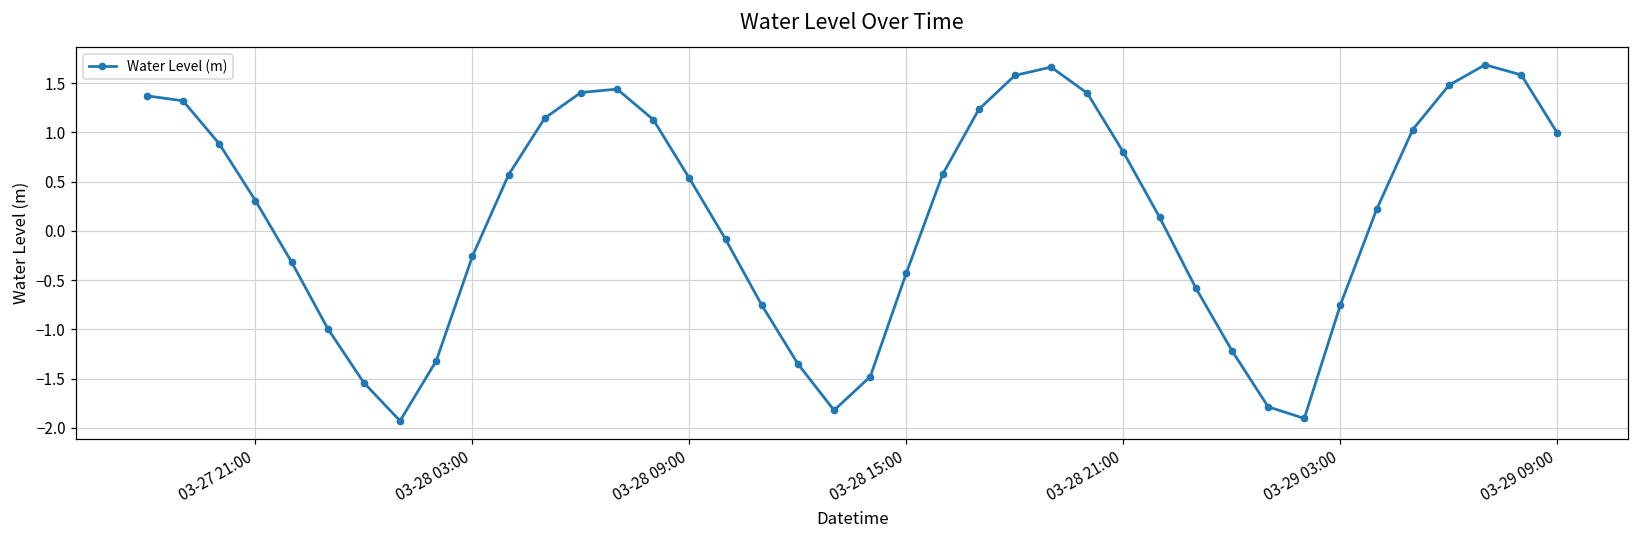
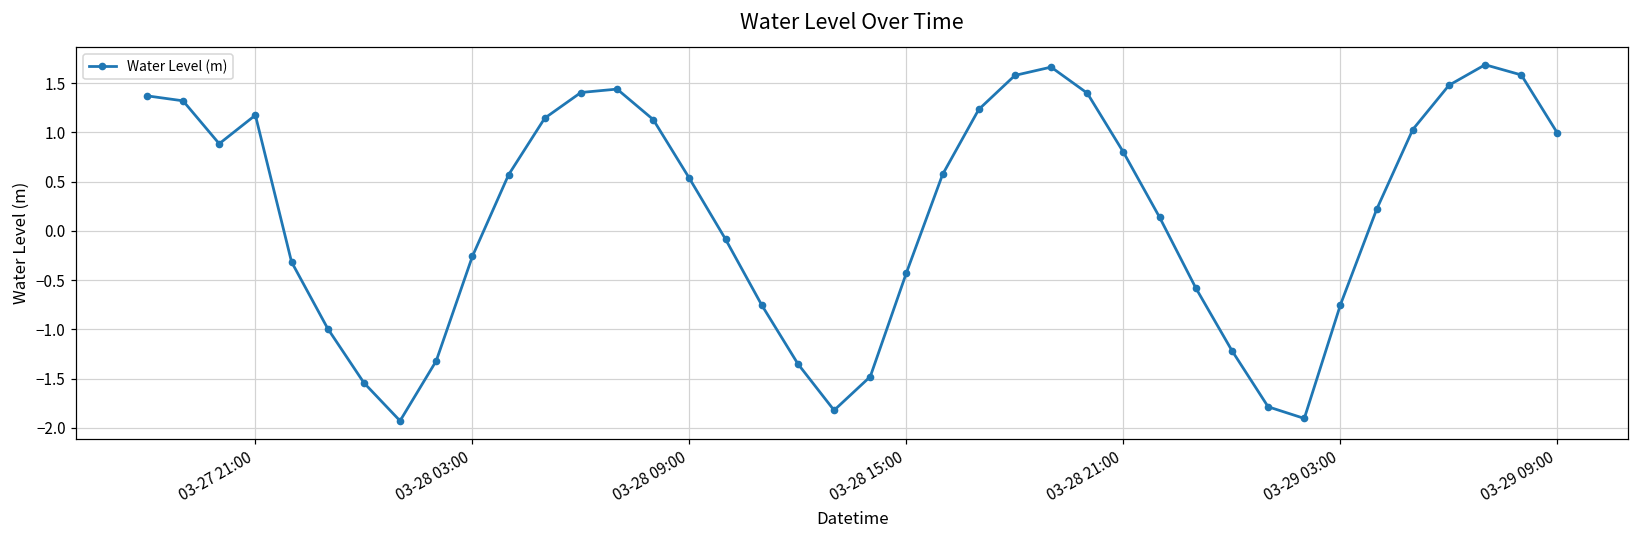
03-27 21:00: 0.3 -> 1.2
